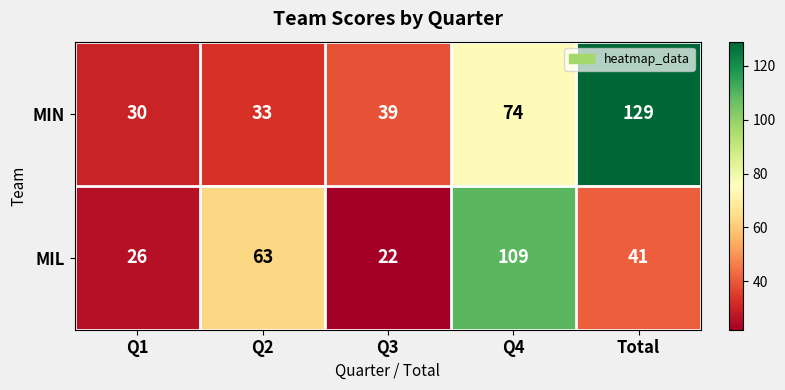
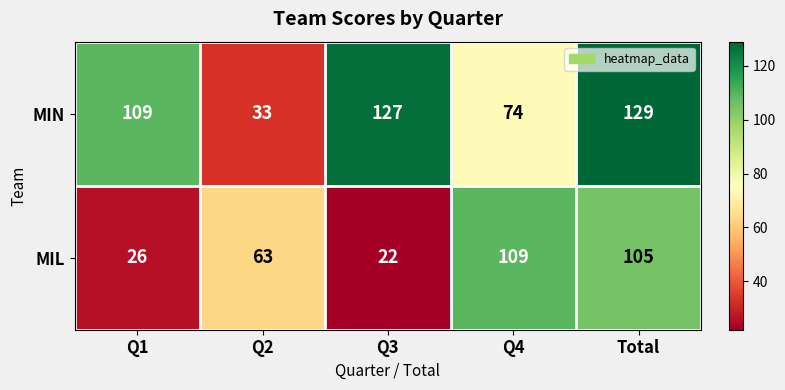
MIN, Q1: 30 -> 109
MIN, Q3: 39 -> 127
MIL, Total: 41 -> 105
